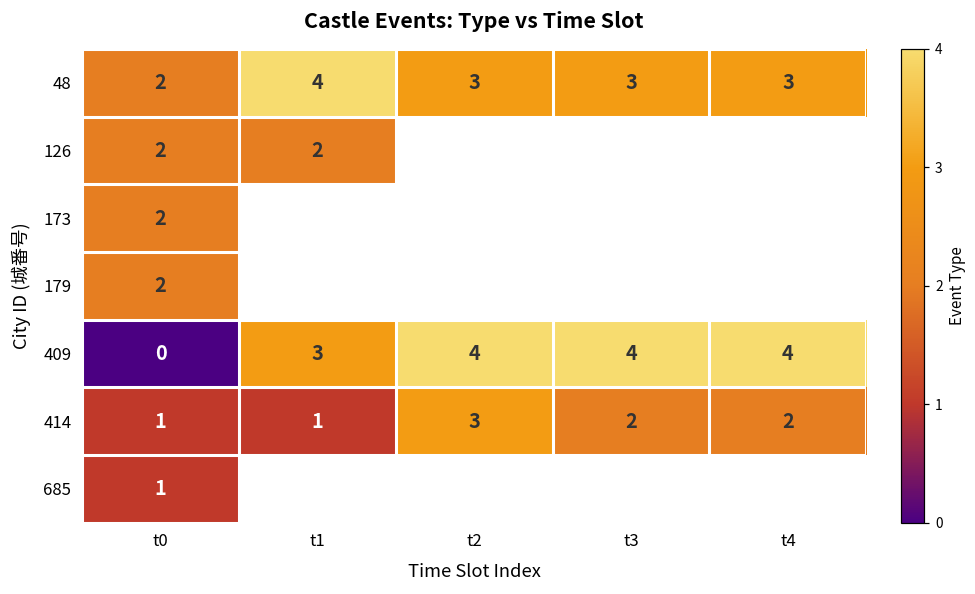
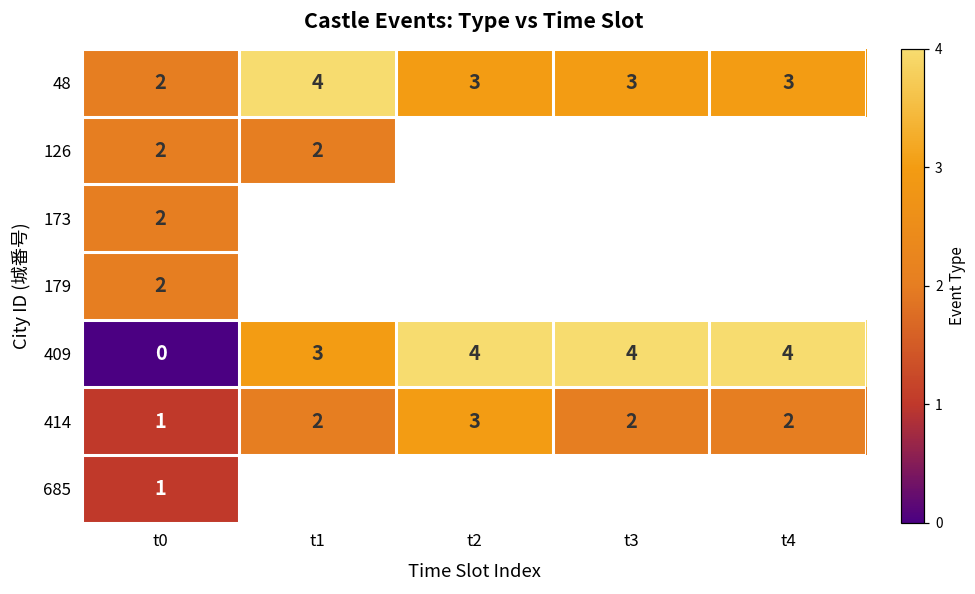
414, t1: 1 -> 2
